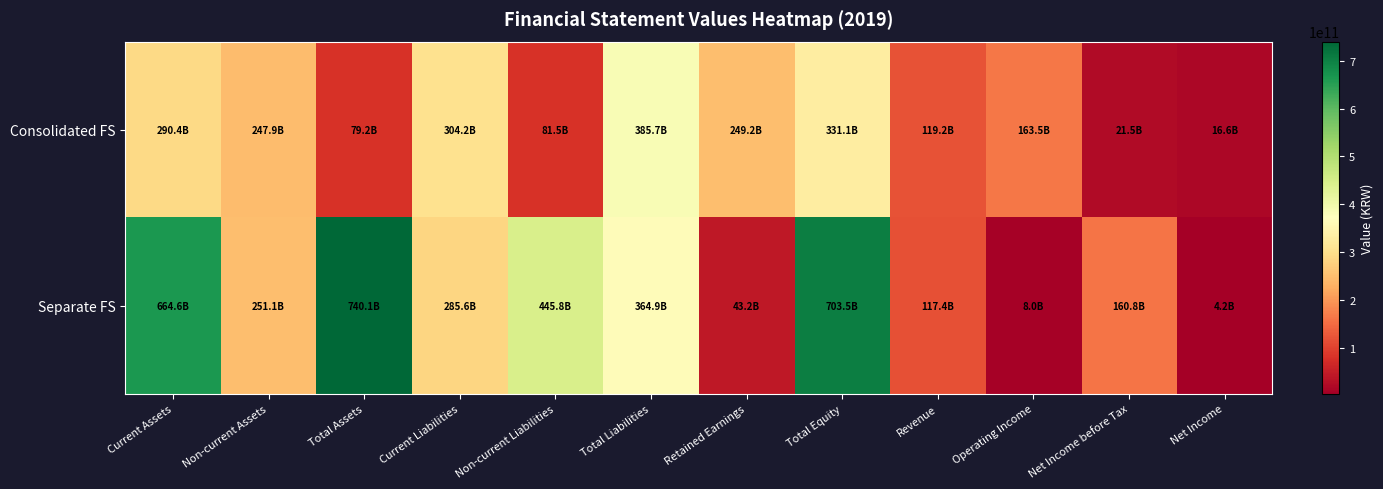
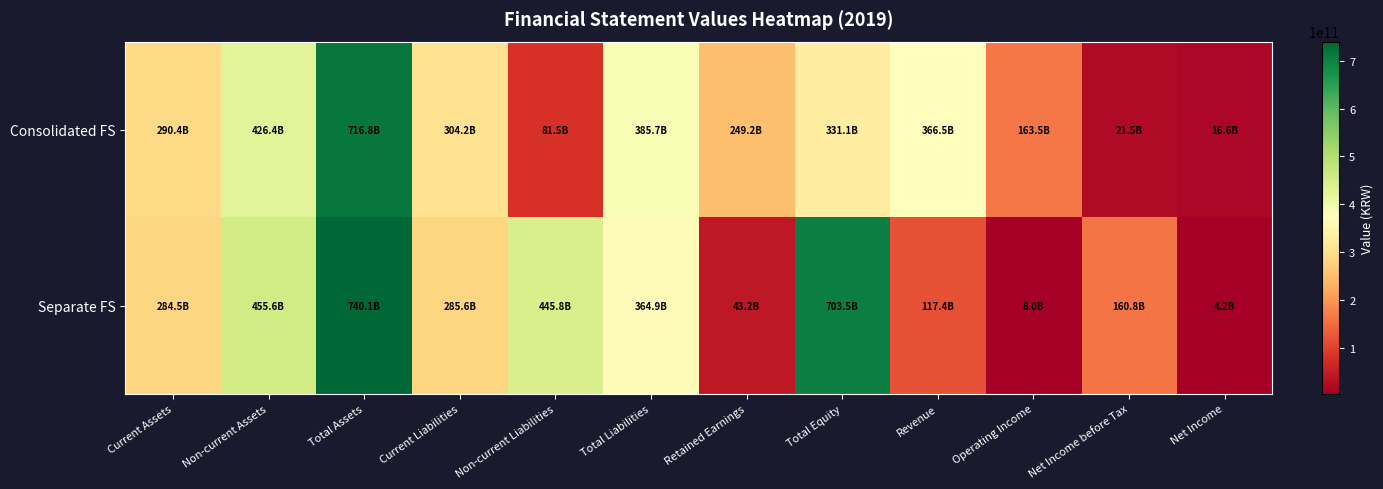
Consolidated FS, Non-current Assets: 247.9B -> 426.4B
Consolidated FS, Total Assets: 79.2B -> 716.8B
Consolidated FS, Revenue: 119.2B -> 366.5B
Separate FS, Current Assets: 664.6B -> 284.5B
Separate FS, Non-current Assets: 251.1B -> 455.6B
